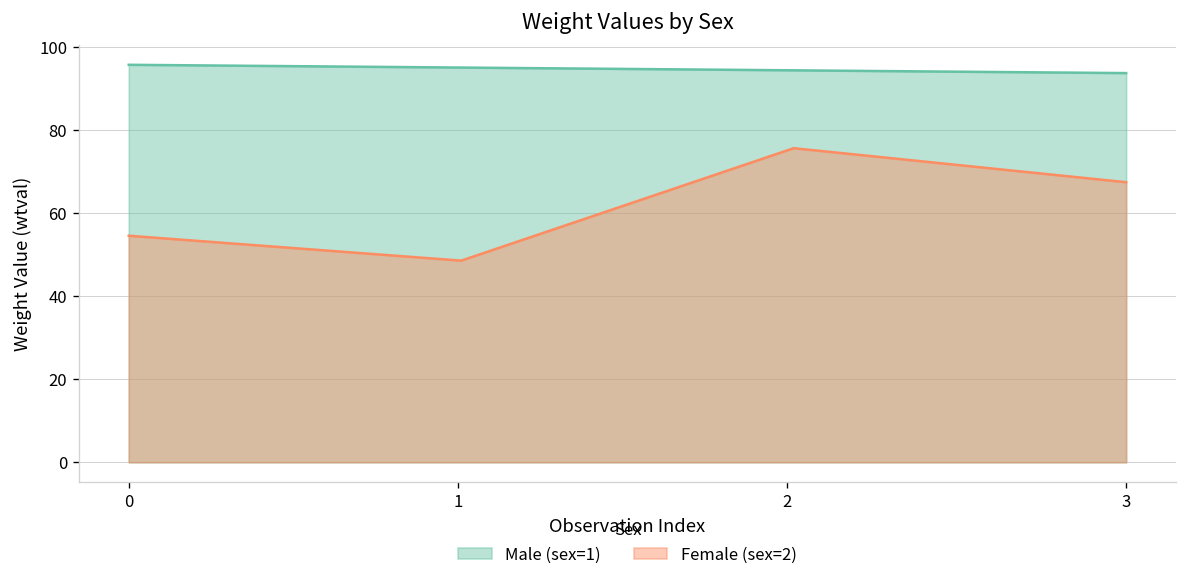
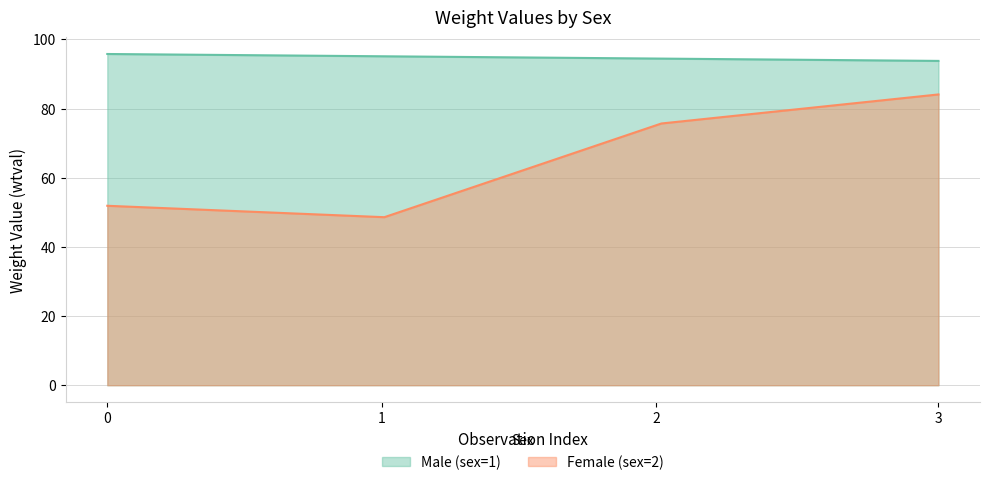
Female (sex=2), 0: 55 -> 52
Female (sex=2), 3: 68 -> 84
